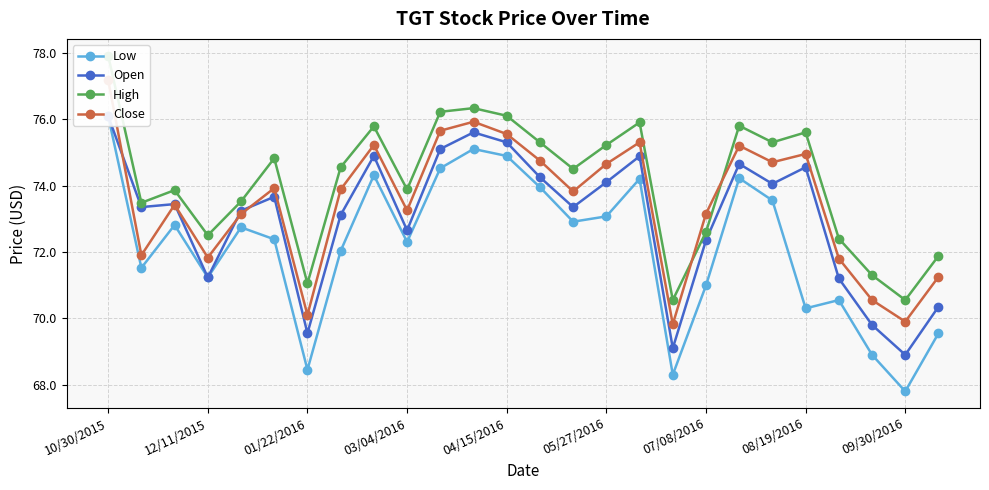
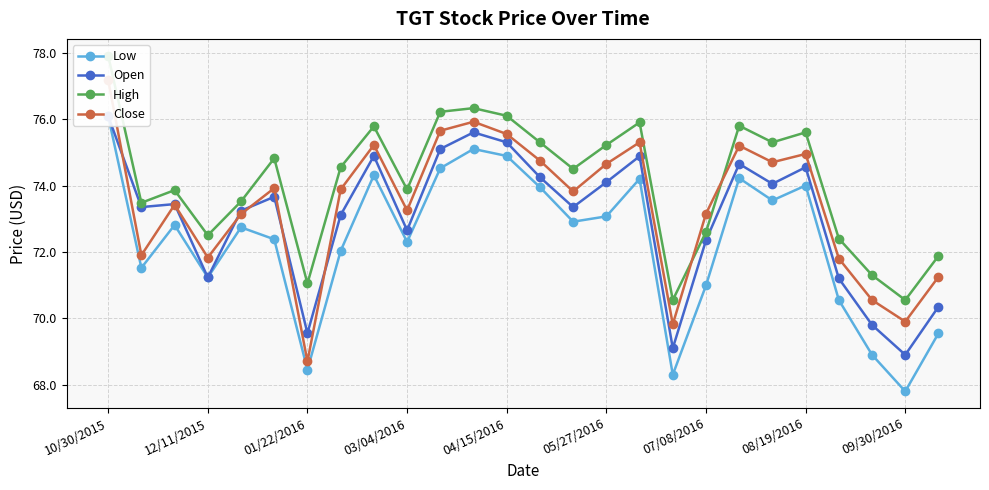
Close, 01/22/2016: 70.1 -> 68.7
Low, 08/19/2016: 70.3 -> 74.0
